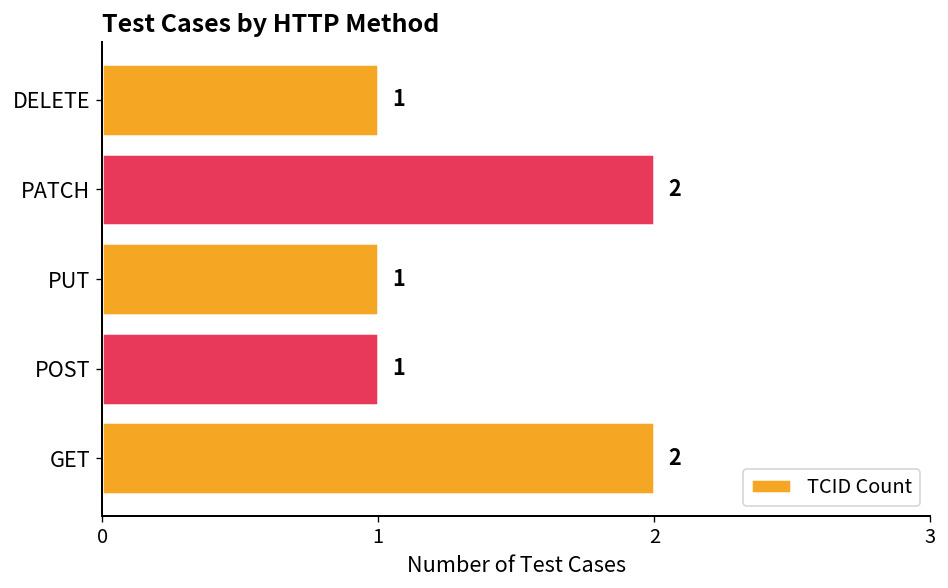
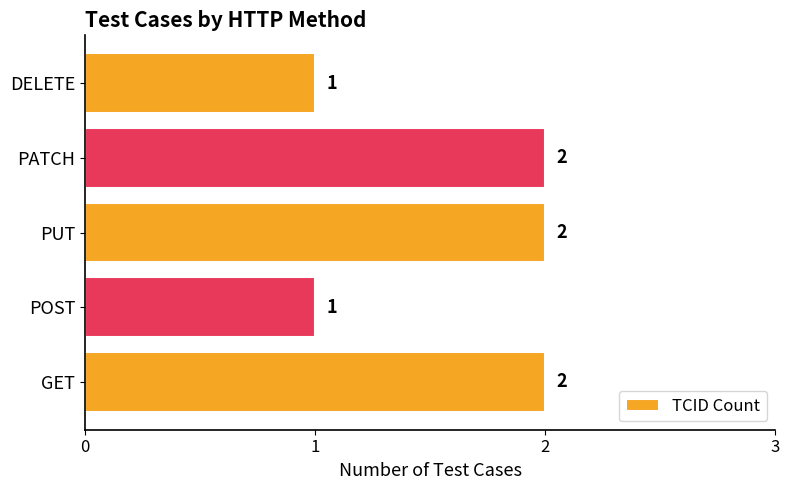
PUT: 1 -> 2
